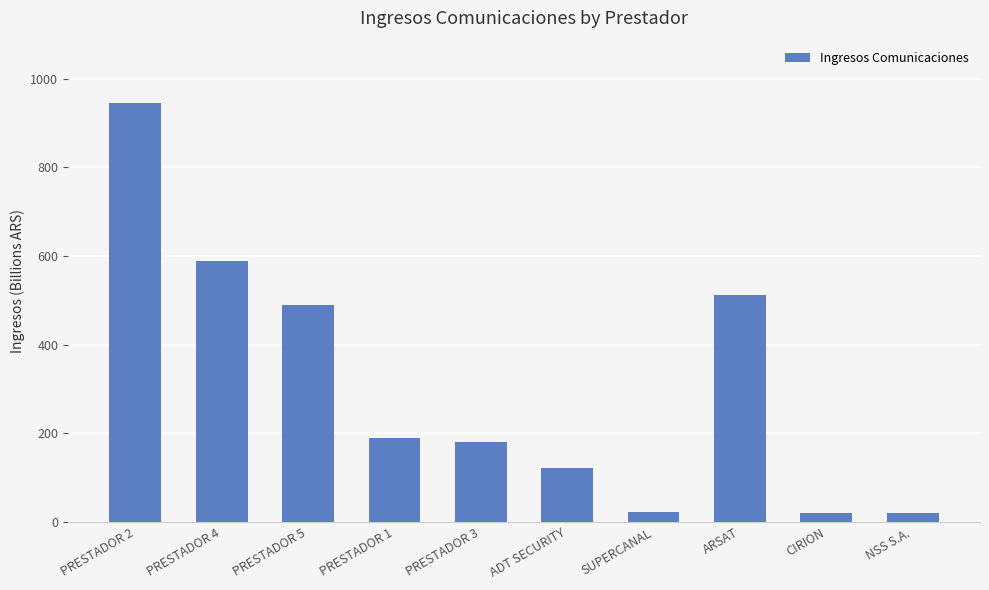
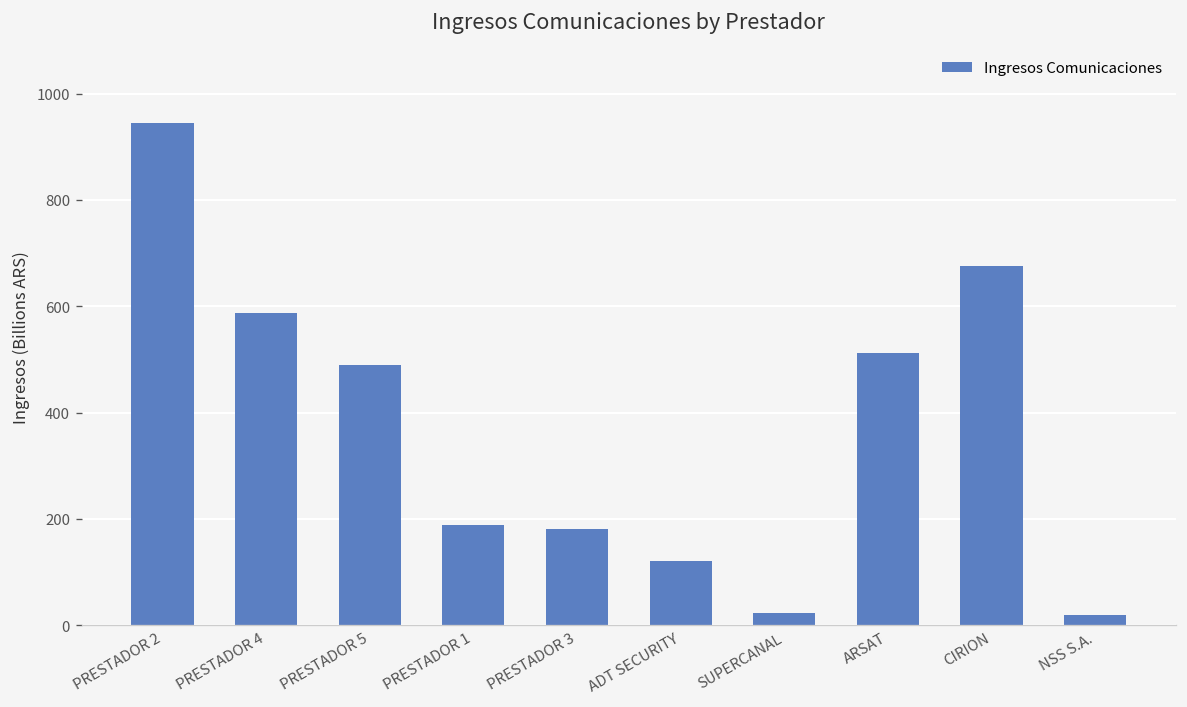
CIRION: 20 -> 680
